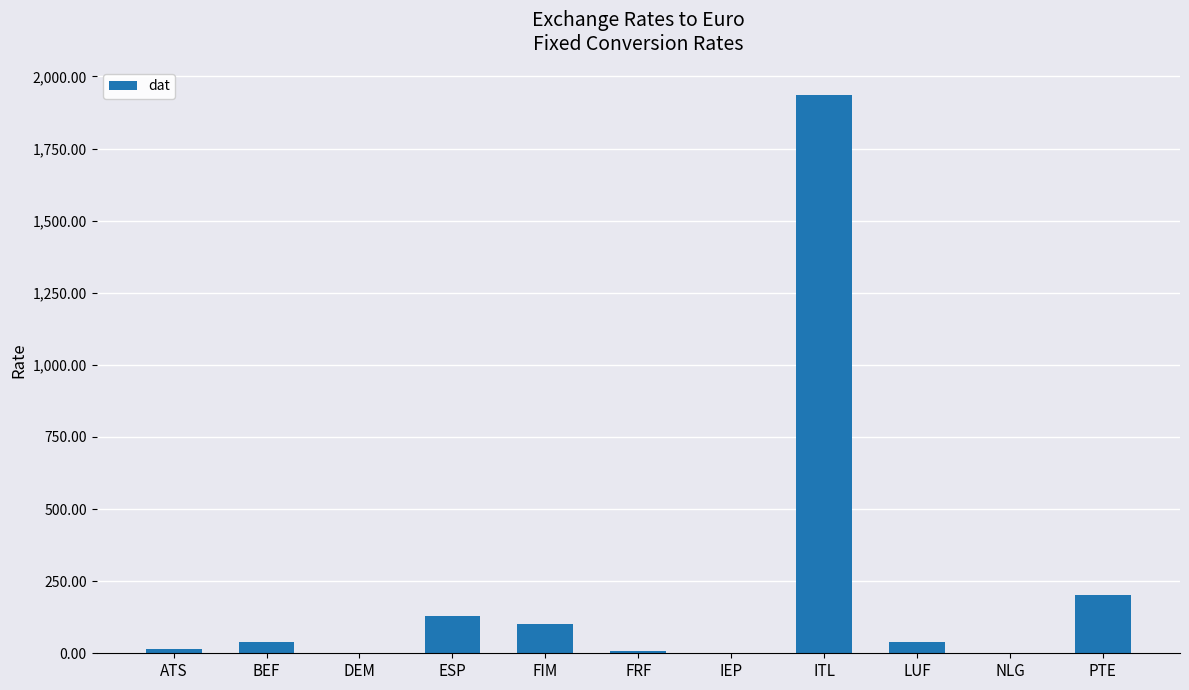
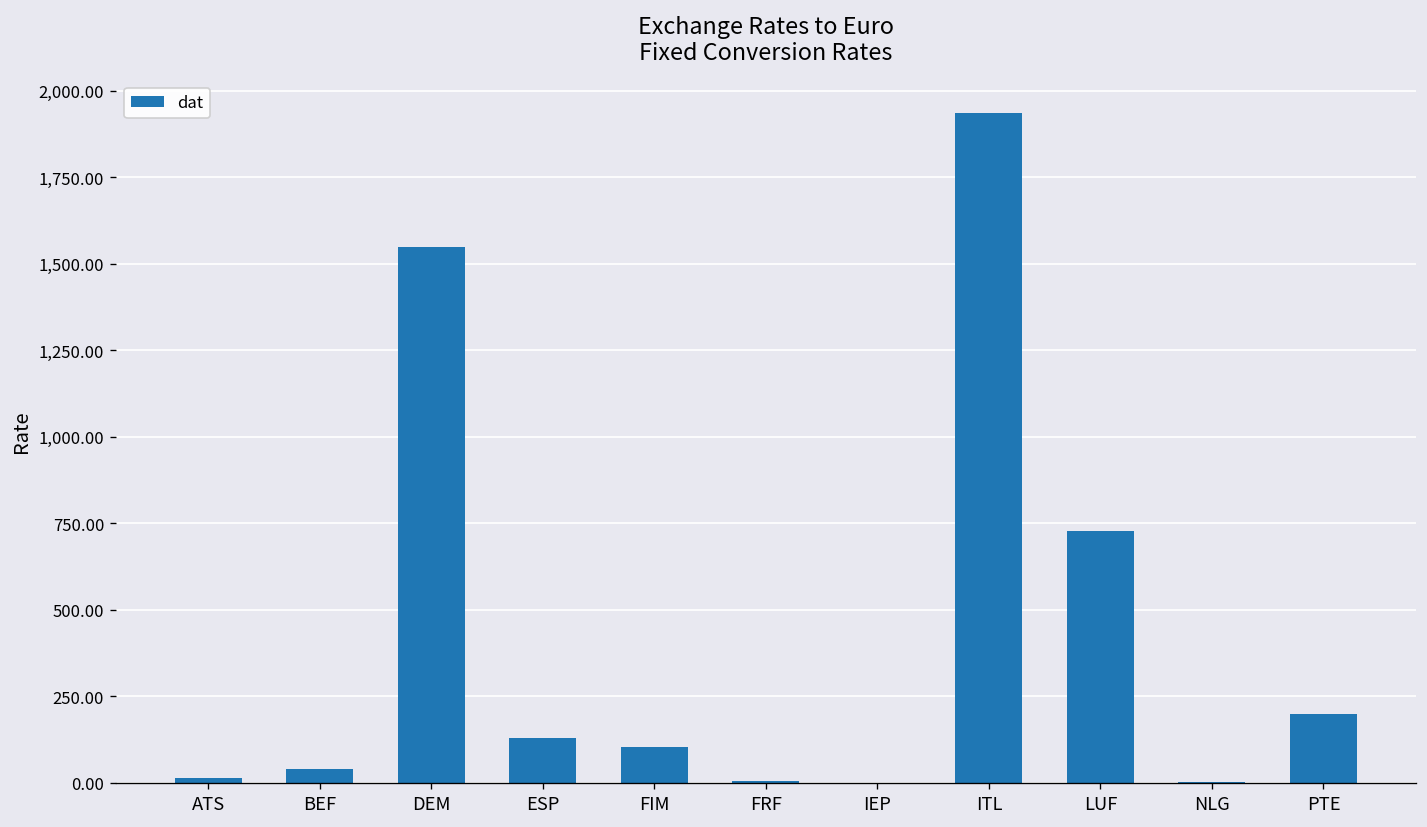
DEM: 0 -> 1,550
LUF: 40 -> 730
